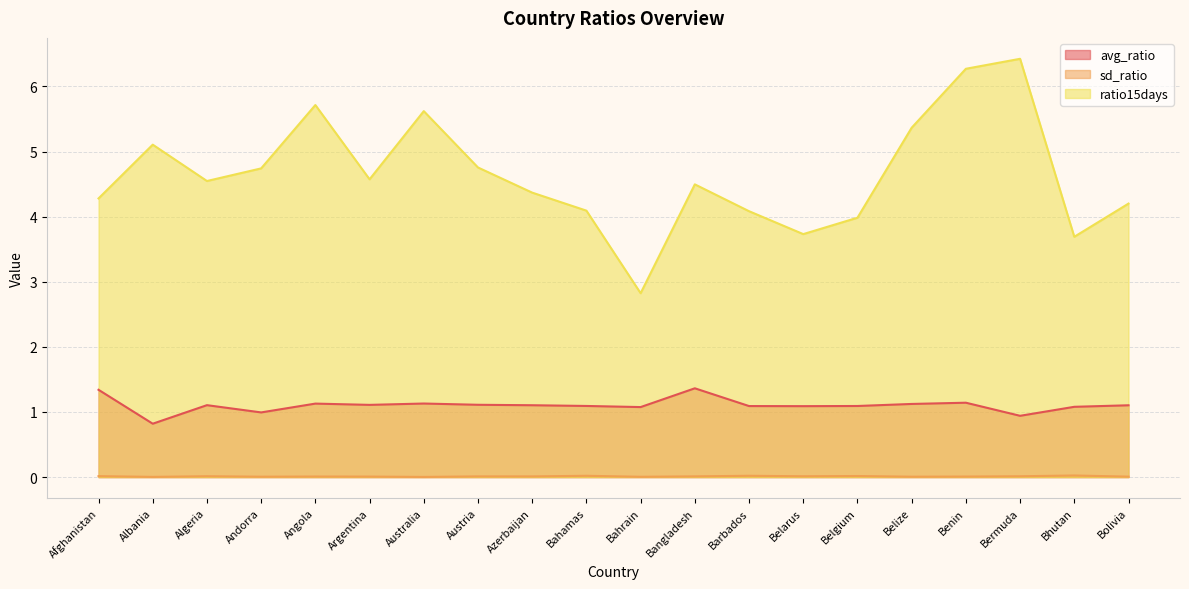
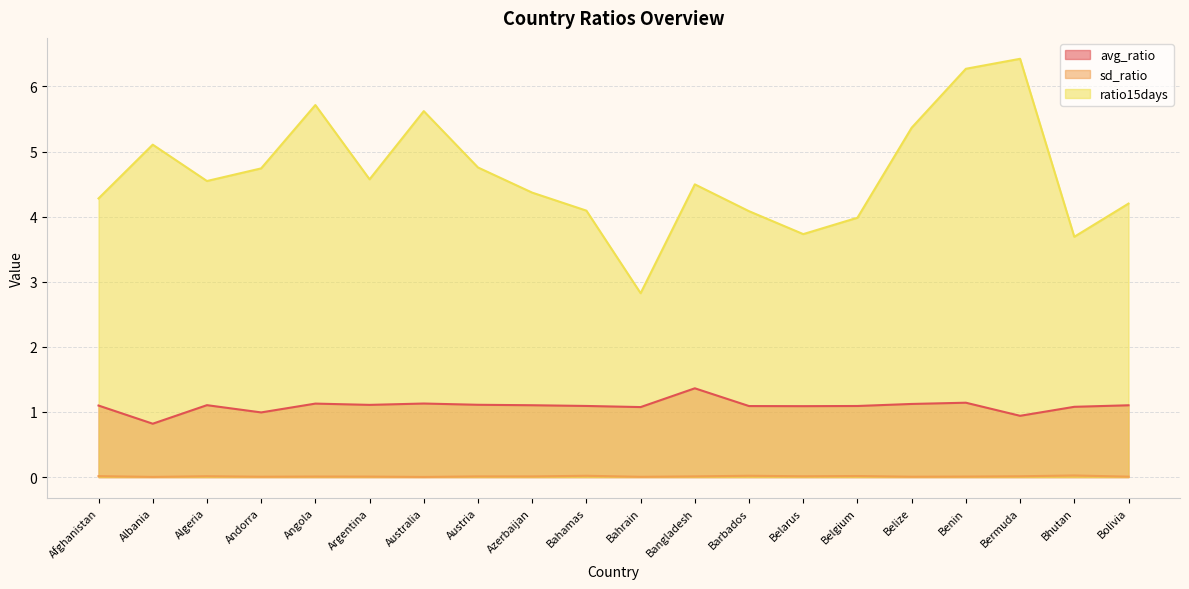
avg_ratio, Afghanistan: 1.3 -> 1.1
